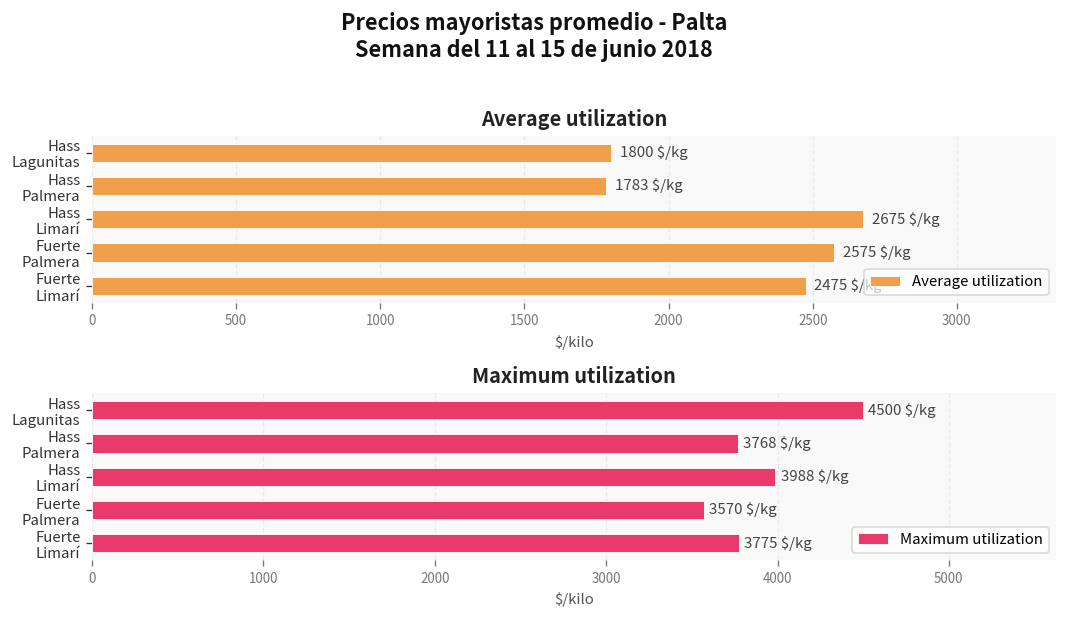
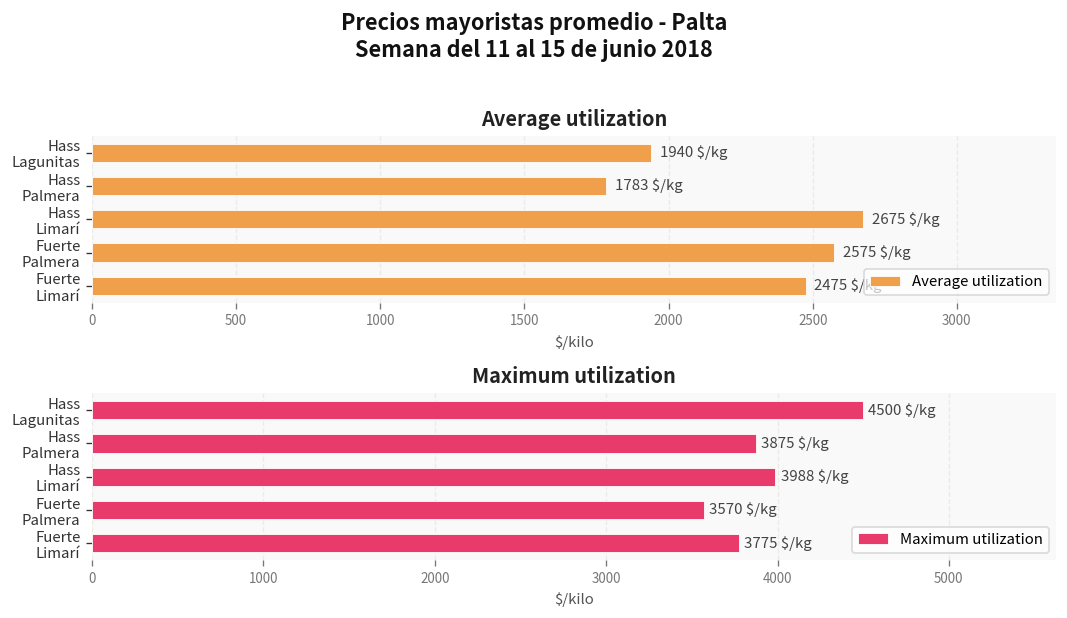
Average utilization, Hass Lagunitas: 1800 -> 1940
Maximum utilization, Hass Palmera: 3768 -> 3875
